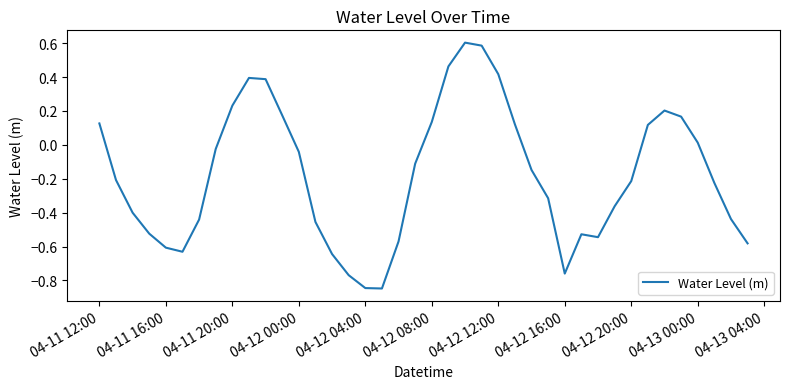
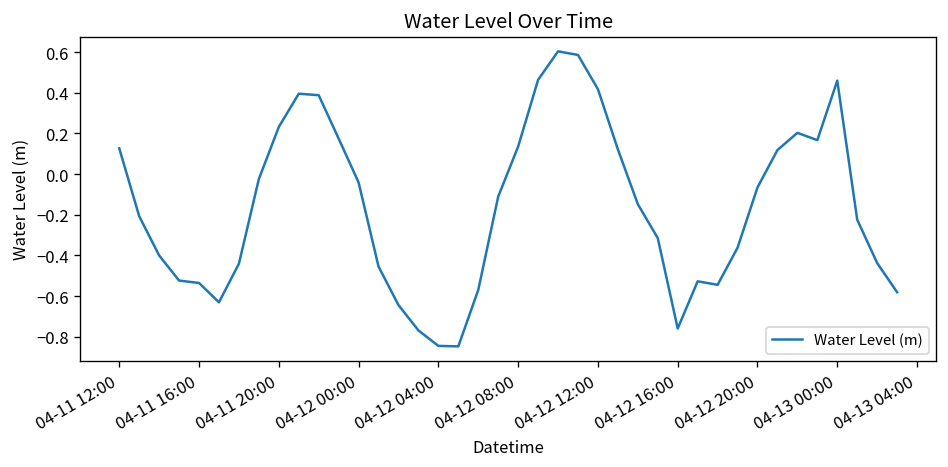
04-11 16:00: -0.61 -> -0.54
04-12 20:00: -0.21 -> -0.07
04-13 00:00: 0.01 -> 0.46
